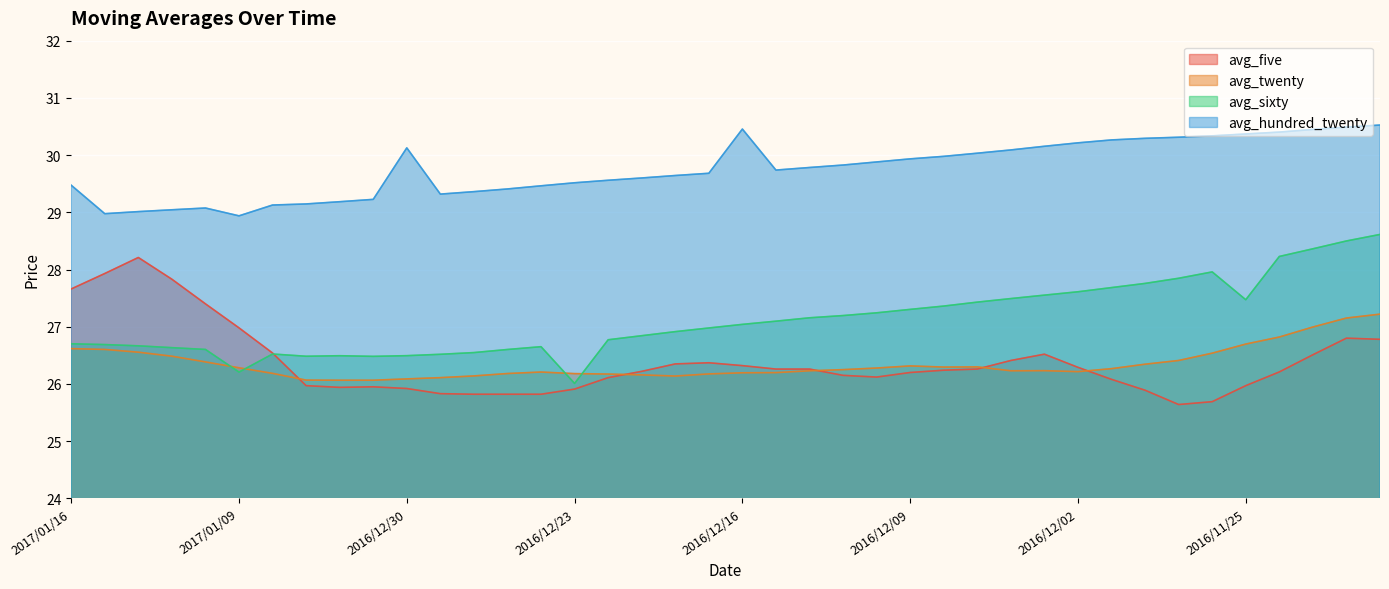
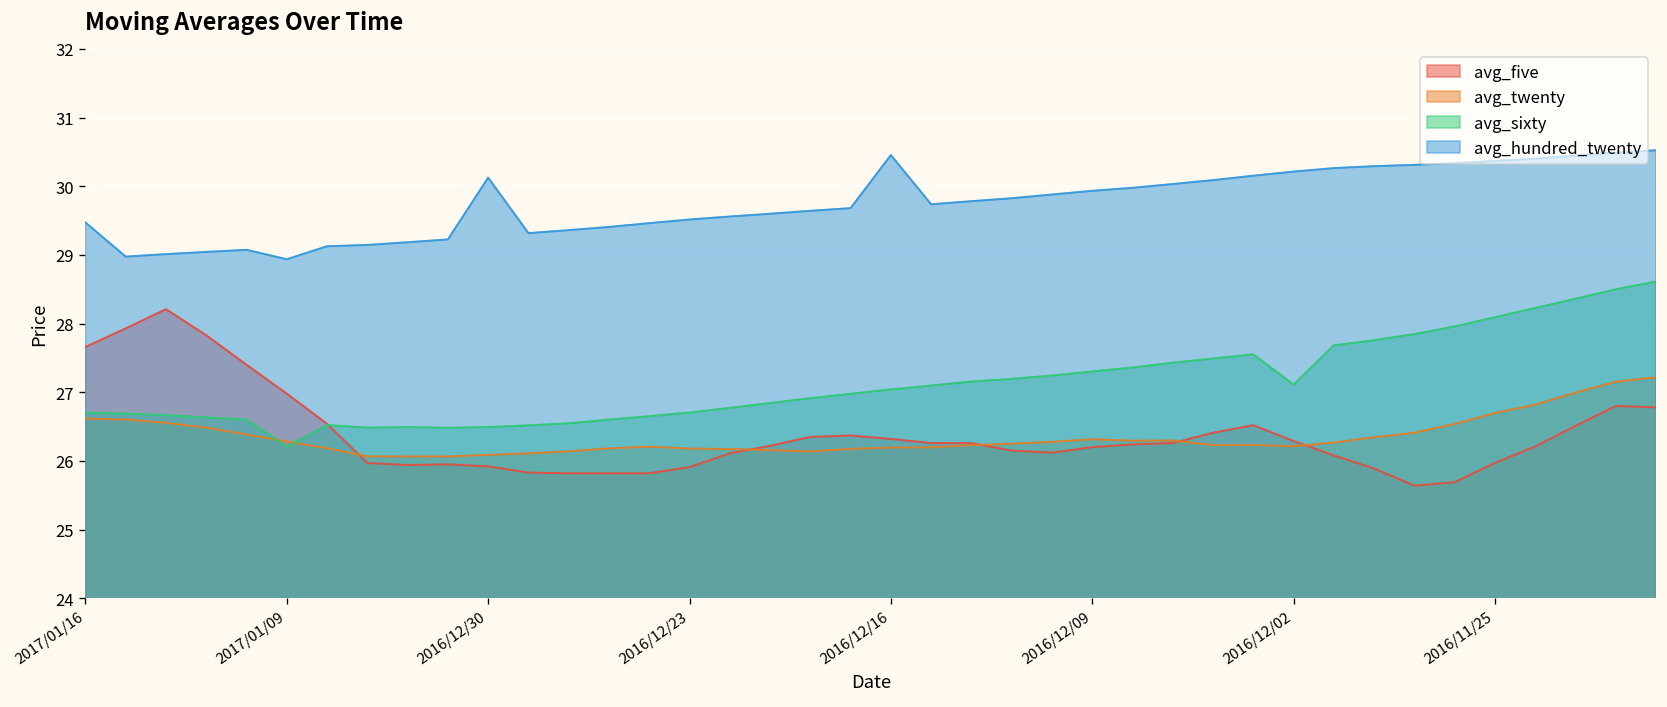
avg_sixty, 2016/12/23: 26.0 -> 26.7
avg_sixty, 2016/12/02: 27.6 -> 27.1
avg_sixty, 2016/11/25: 27.5 -> 28.1
